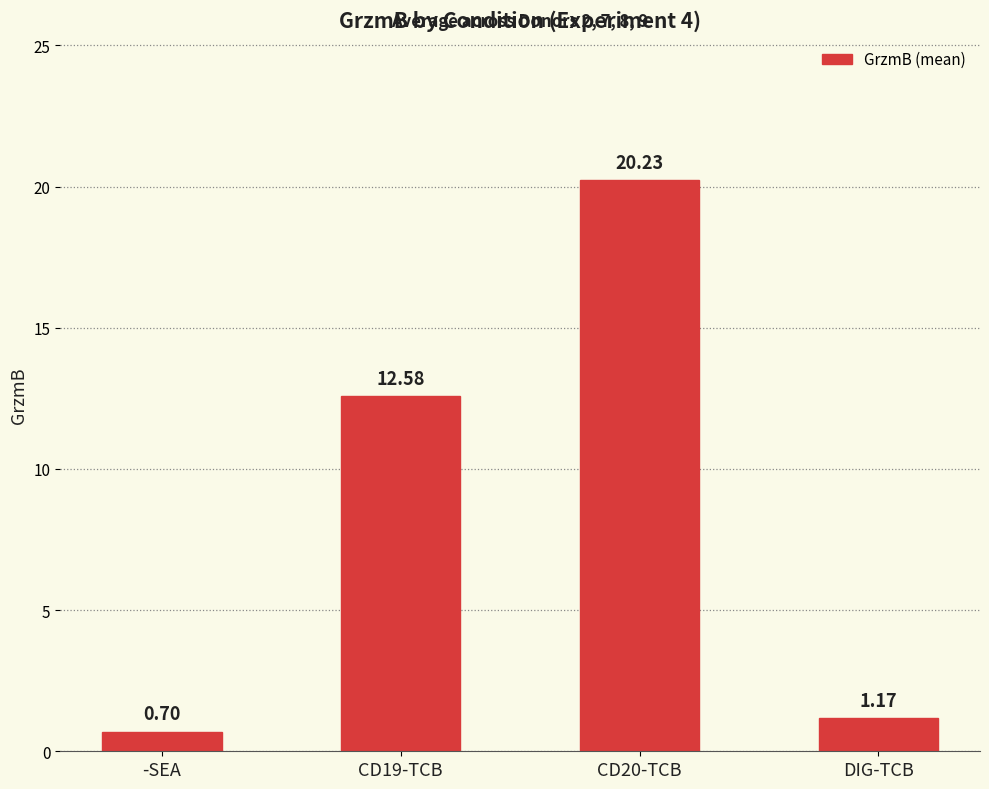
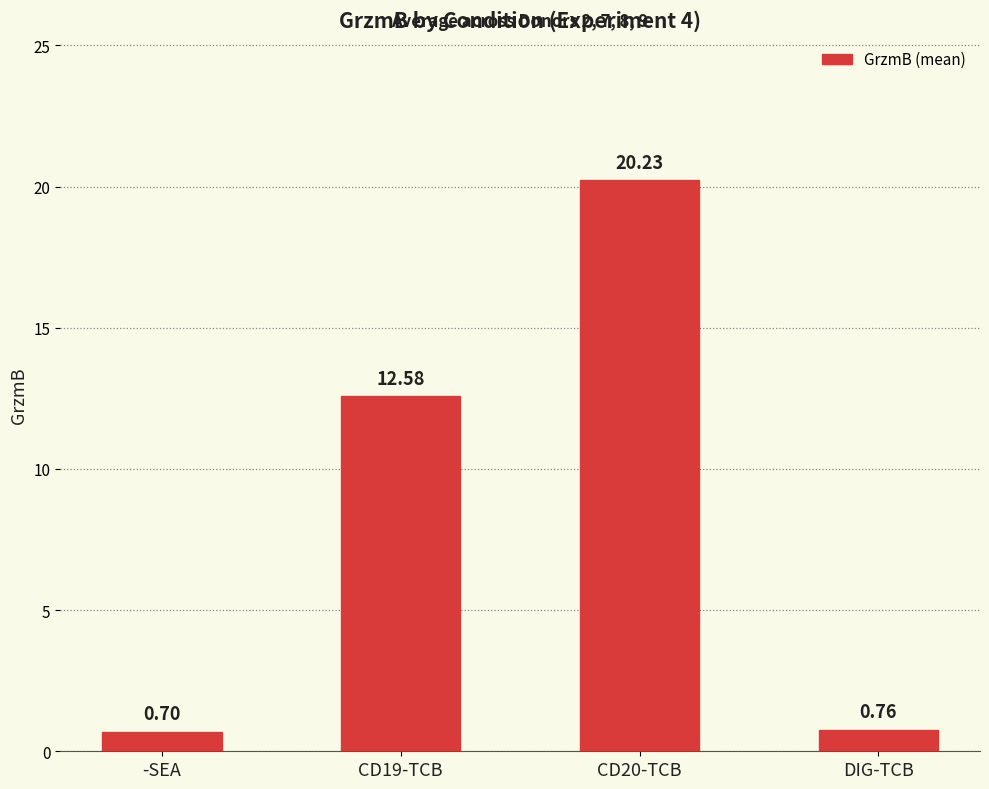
DIG-TCB: 1.17 -> 0.76
